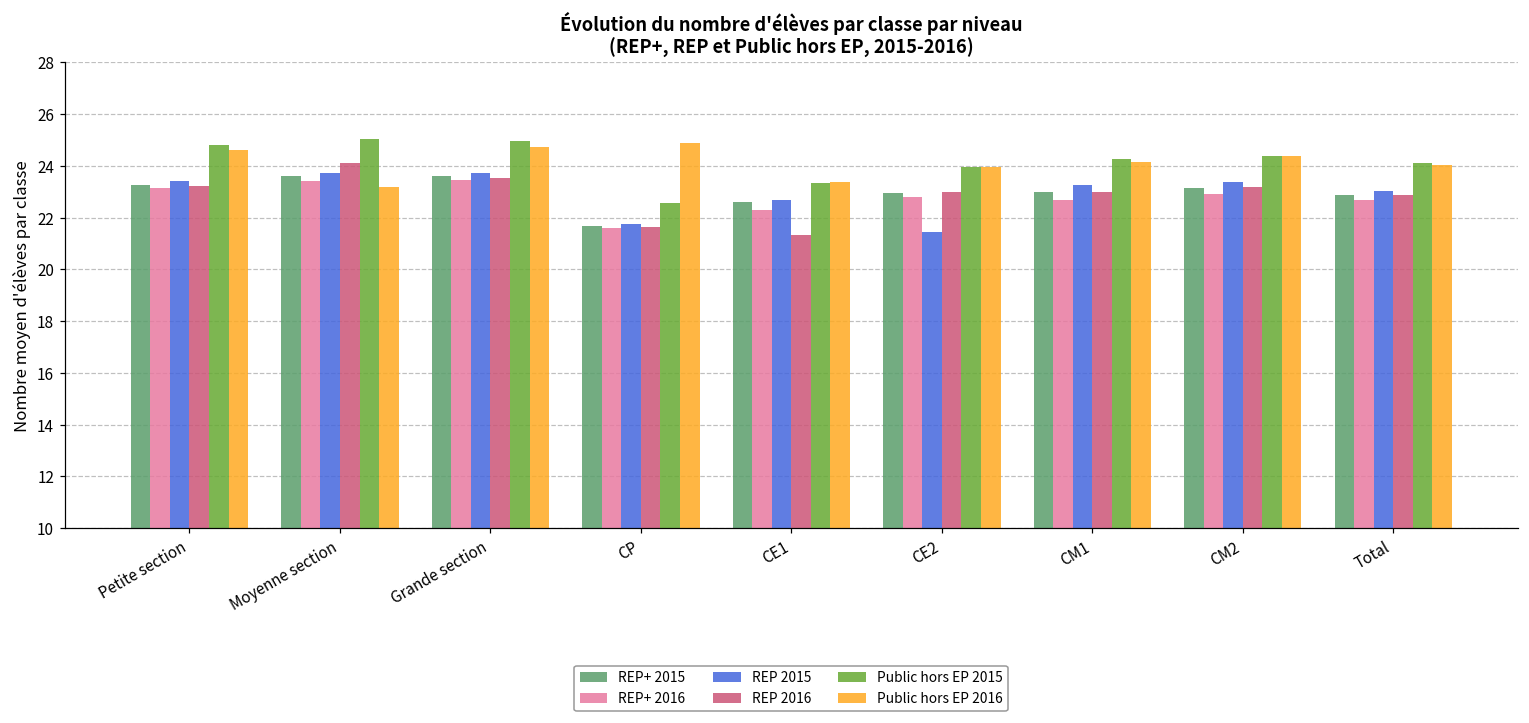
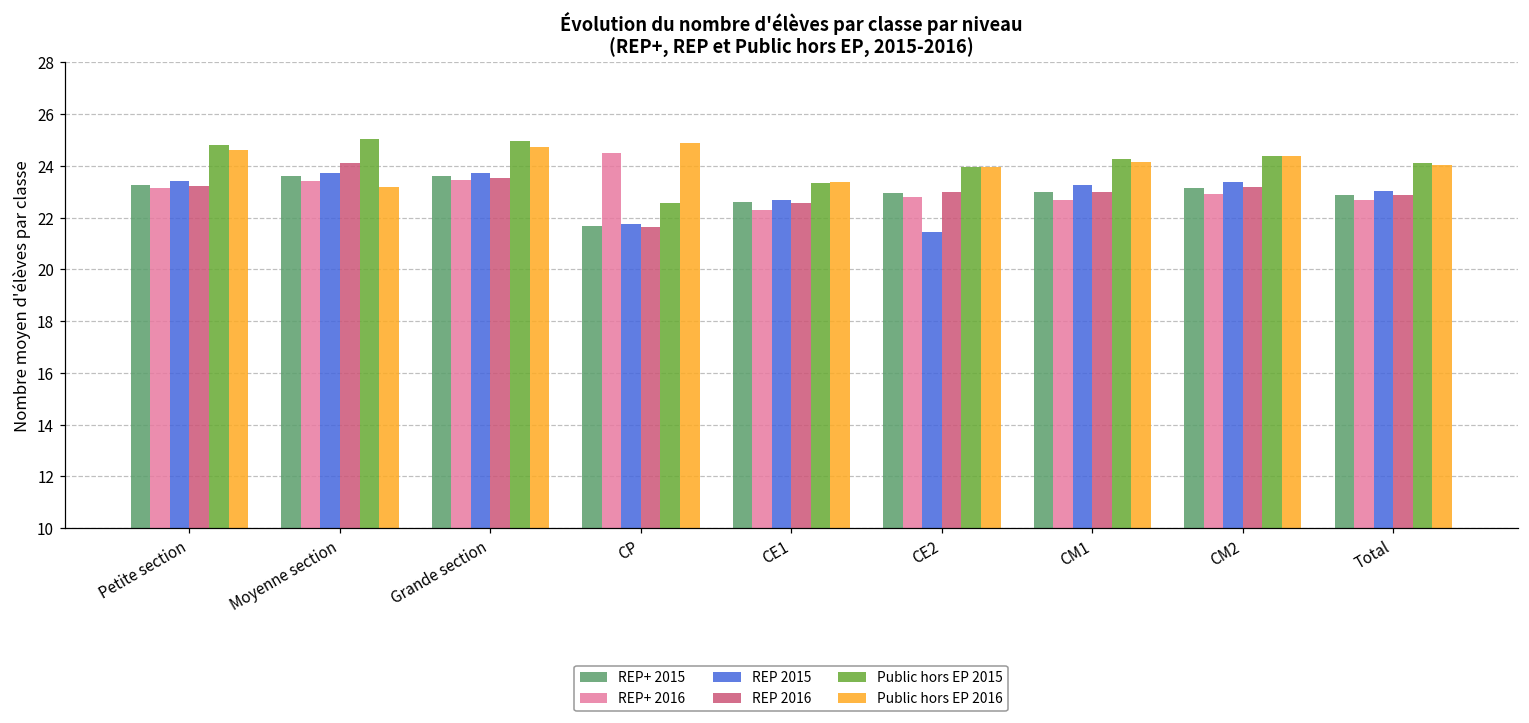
REP+ 2016, CP: 21.6 -> 24.5
REP 2016, CE1: 21.4 -> 22.6
